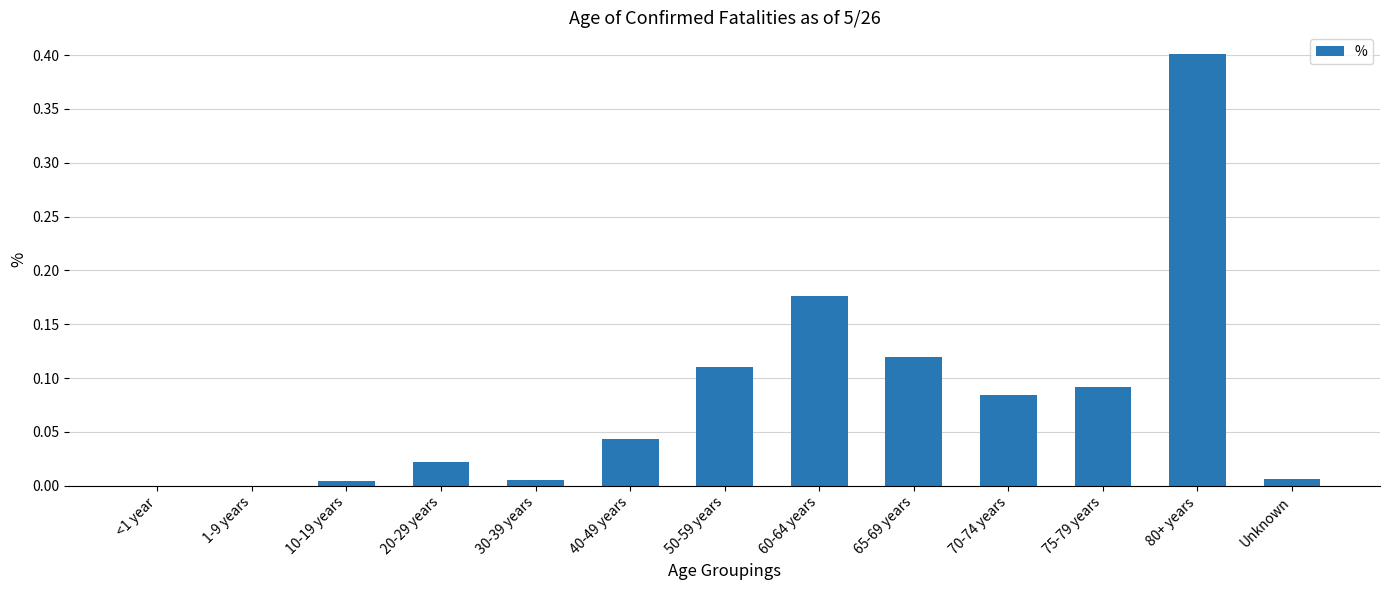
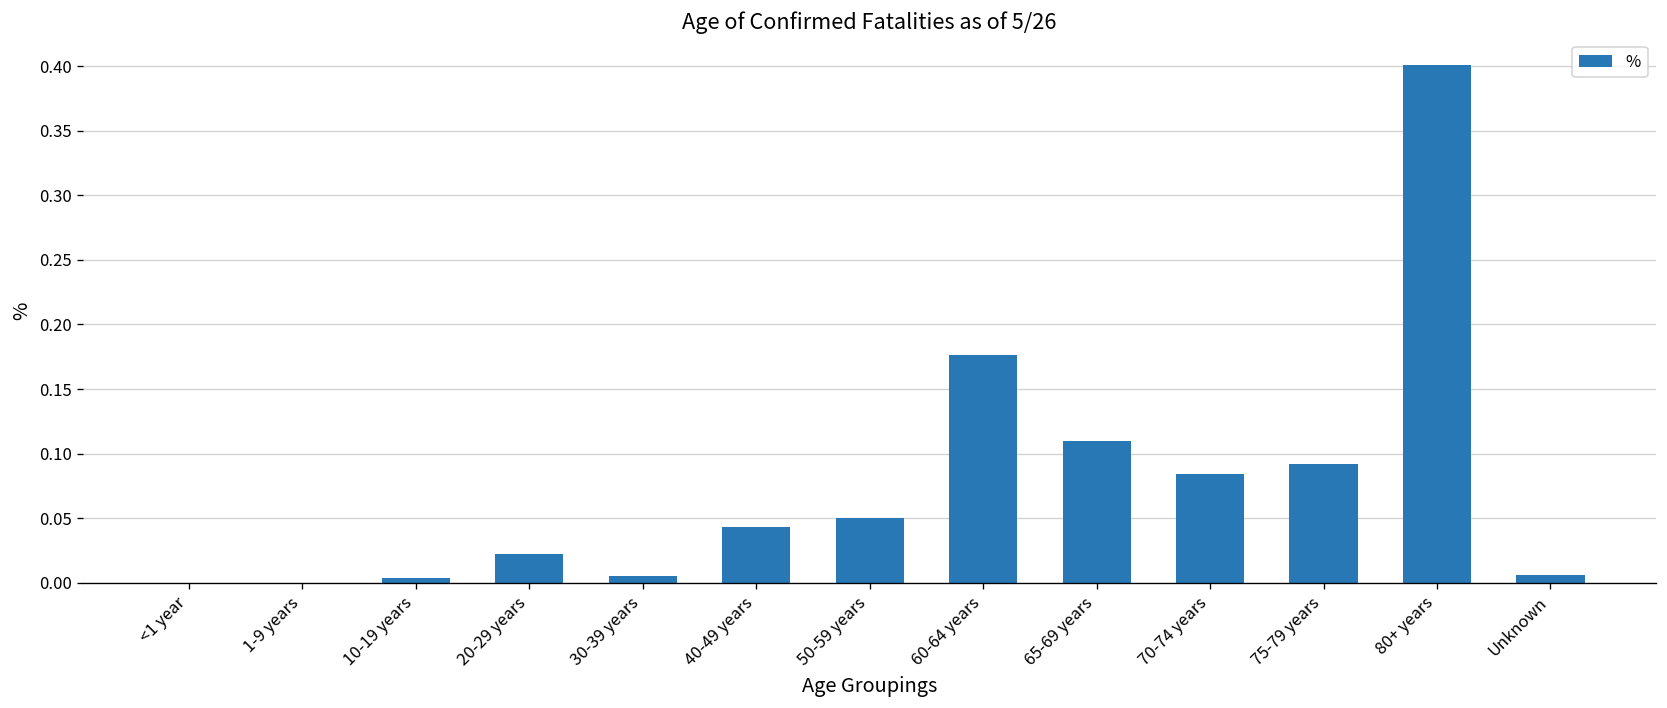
50-59 years: 0.11 -> 0.05
65-69 years: 0.12 -> 0.11
